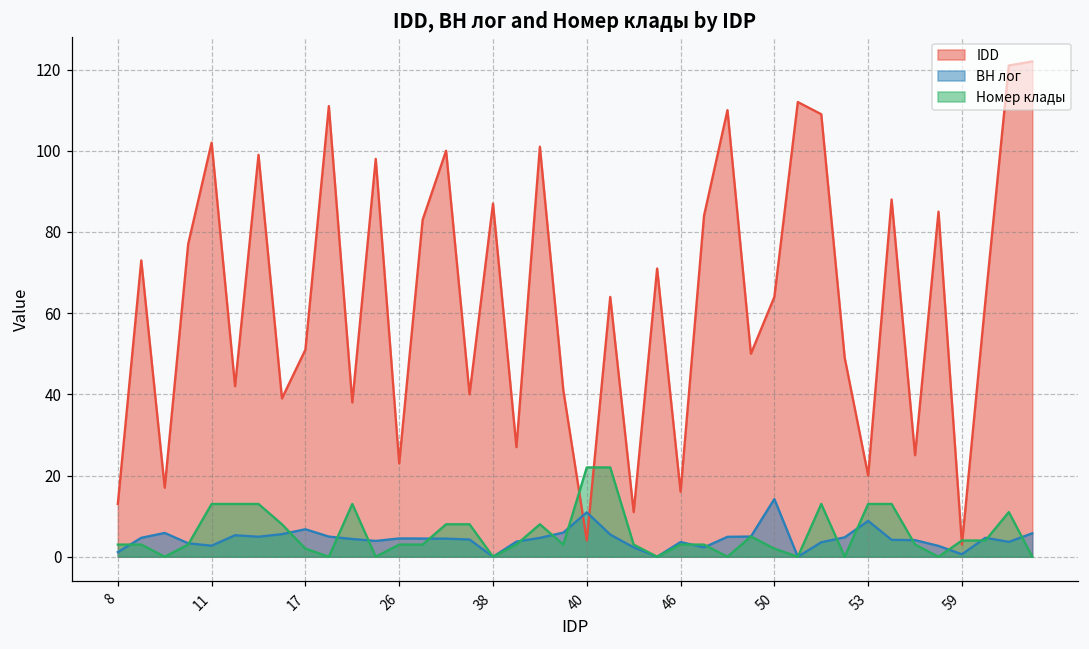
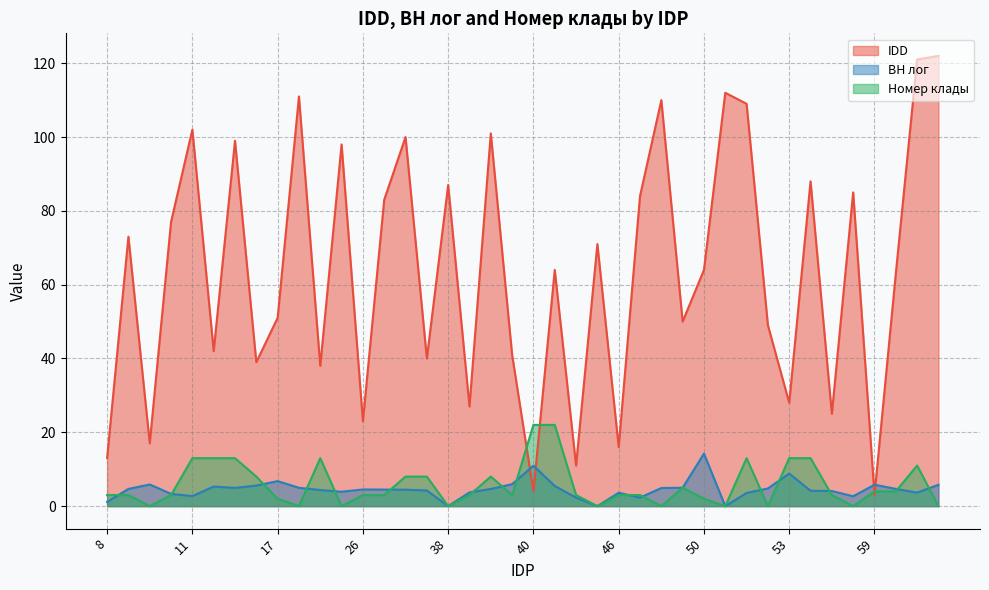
IDD, 53: 20 -> 28
ВН лог, 59: 1 -> 6
